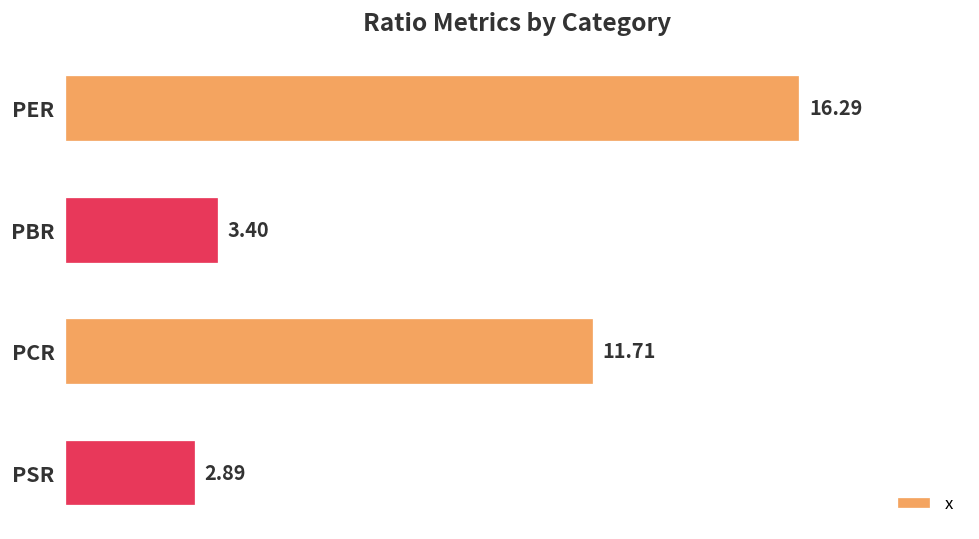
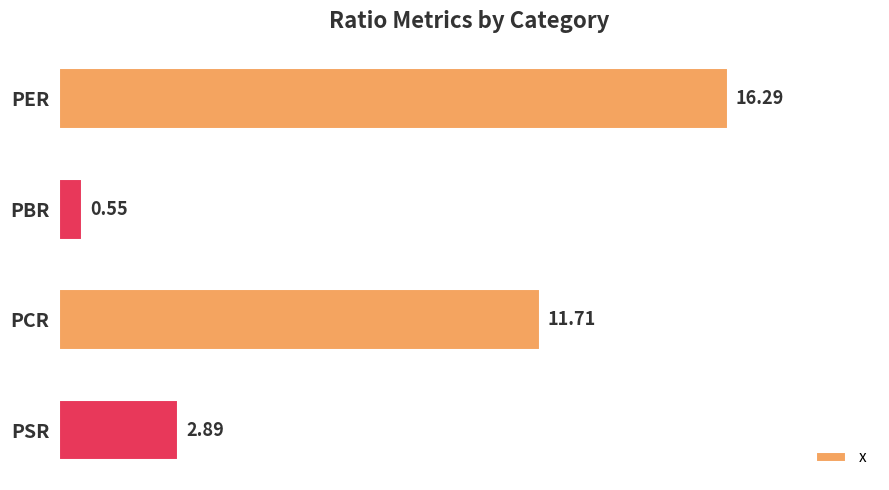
PBR: 3.40 -> 0.55
